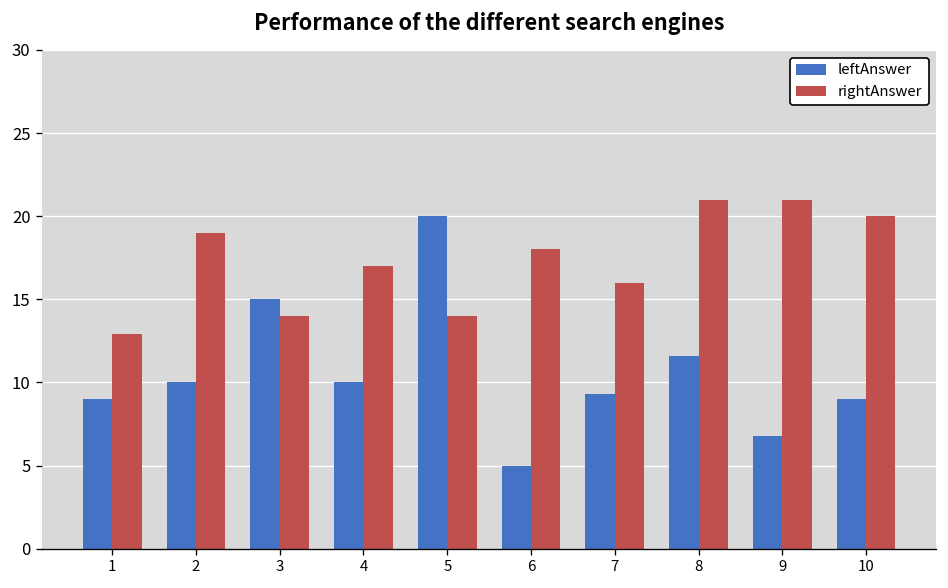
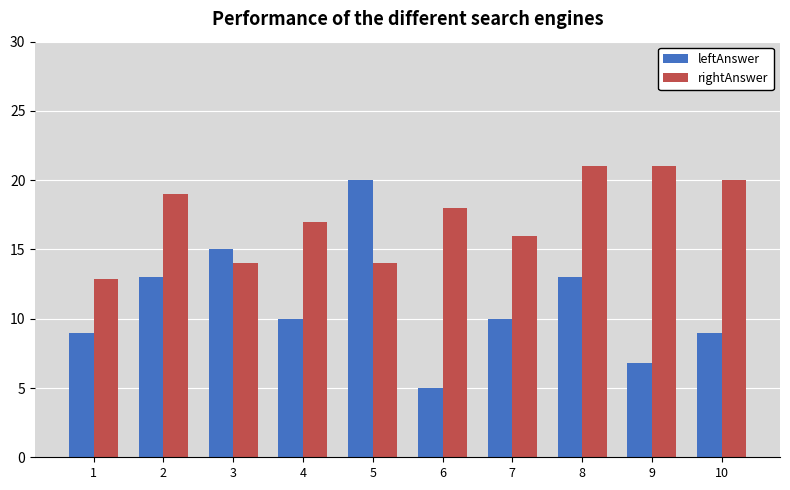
leftAnswer, 2: 10 -> 13
leftAnswer, 7: 9.3 -> 10.0
leftAnswer, 8: 11.6 -> 13.0
